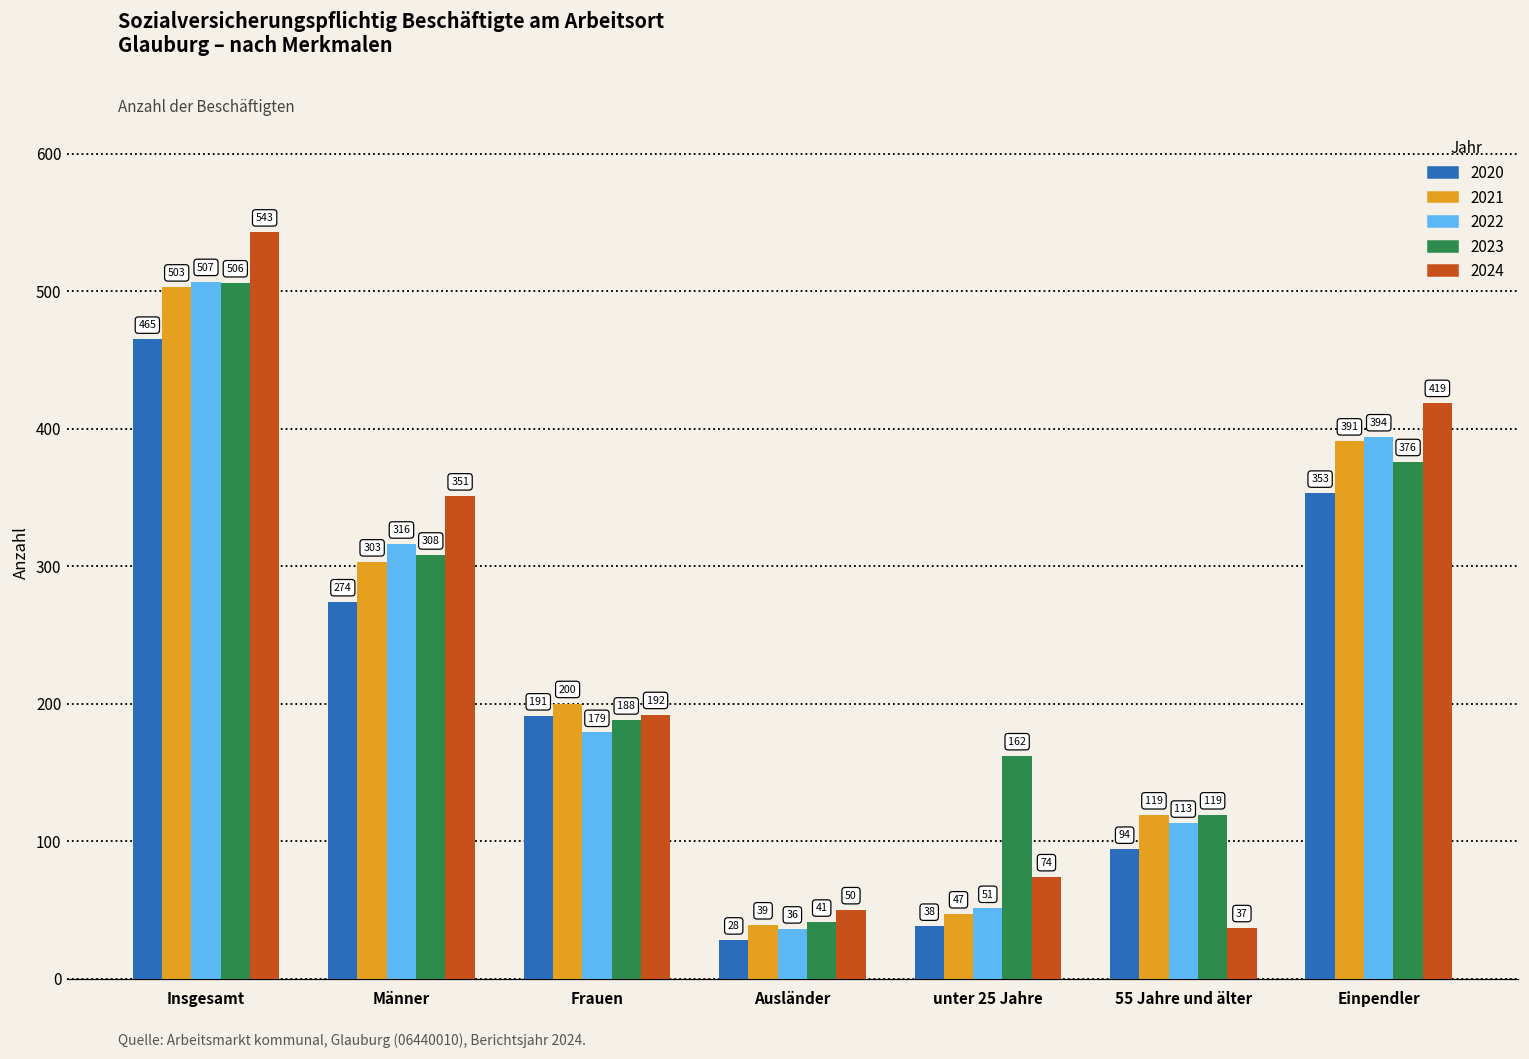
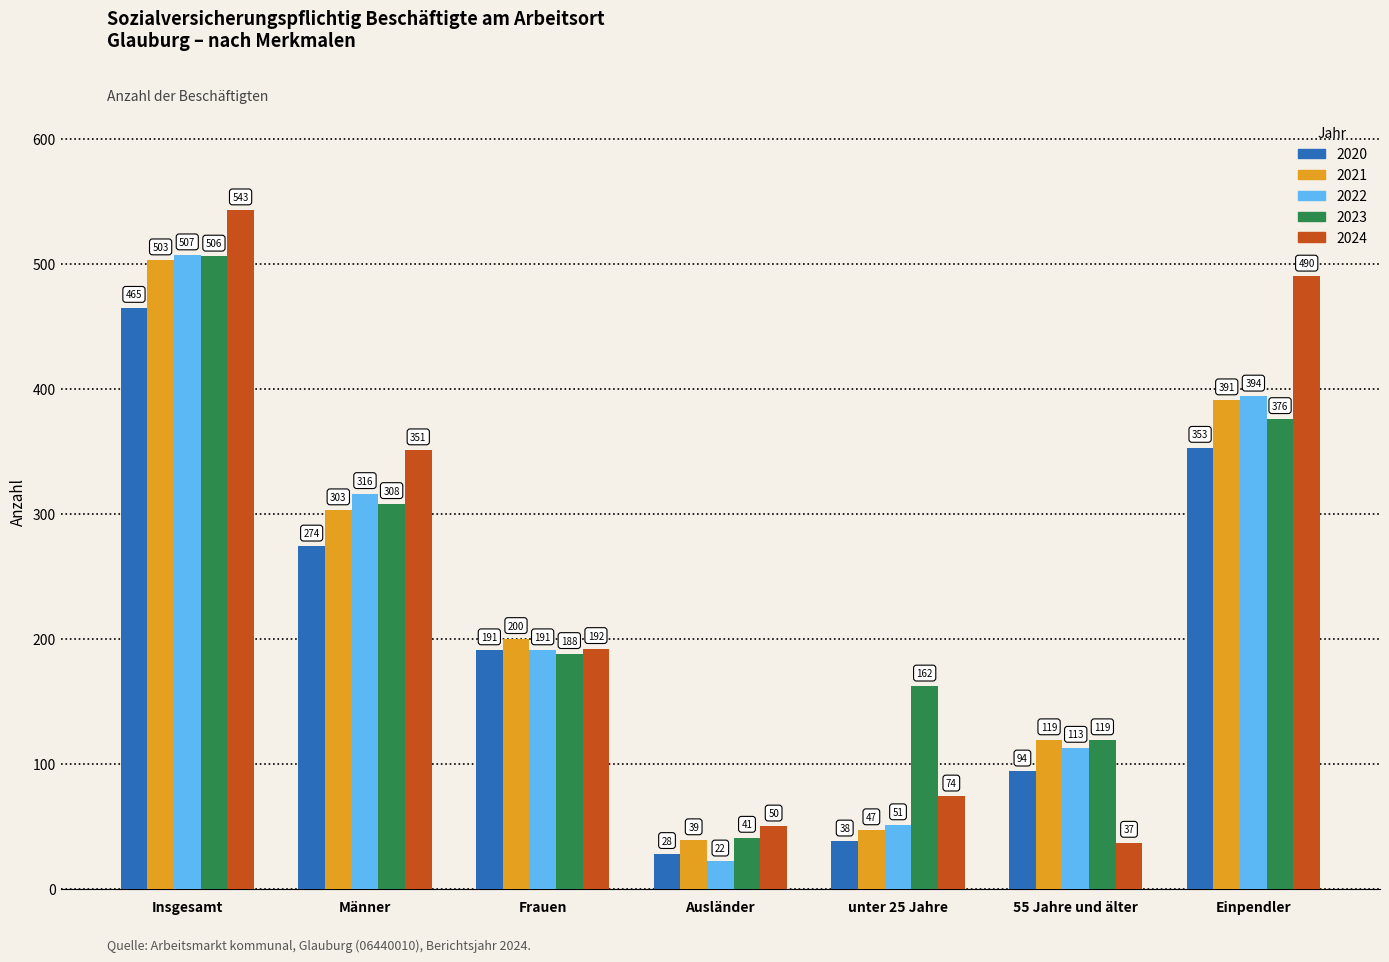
2022, Frauen: 179 -> 191
2022, Ausländer: 36 -> 22
2024, Einpendler: 419 -> 490
